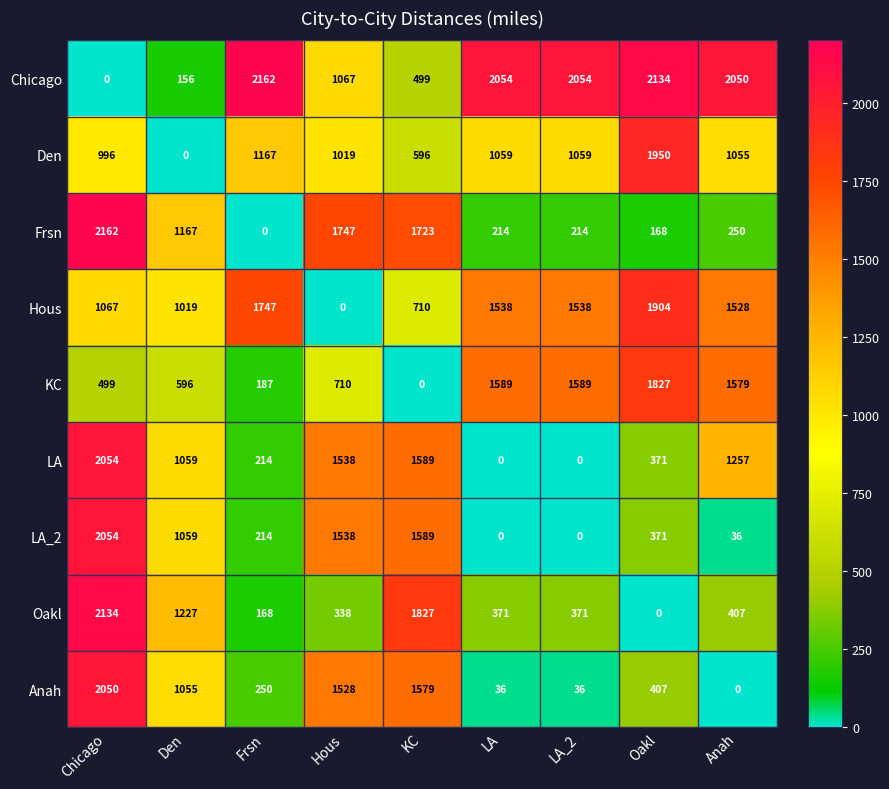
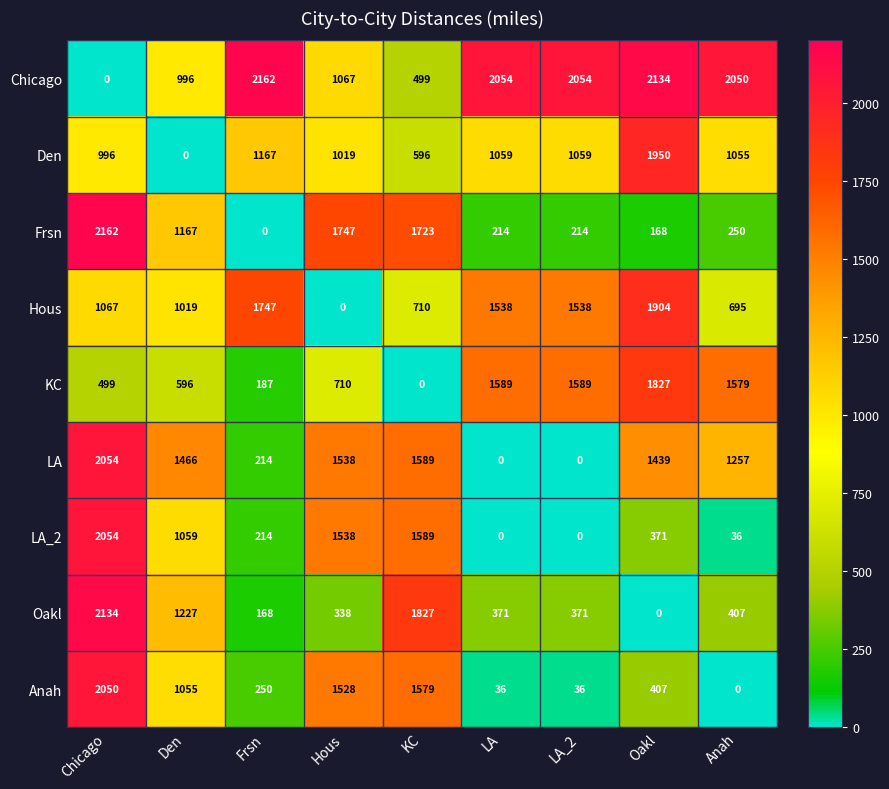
Chicago, Den: 156 -> 996
Hous, Anah: 1528 -> 695
LA, Den: 1059 -> 1466
LA, Oakl: 371 -> 1439
